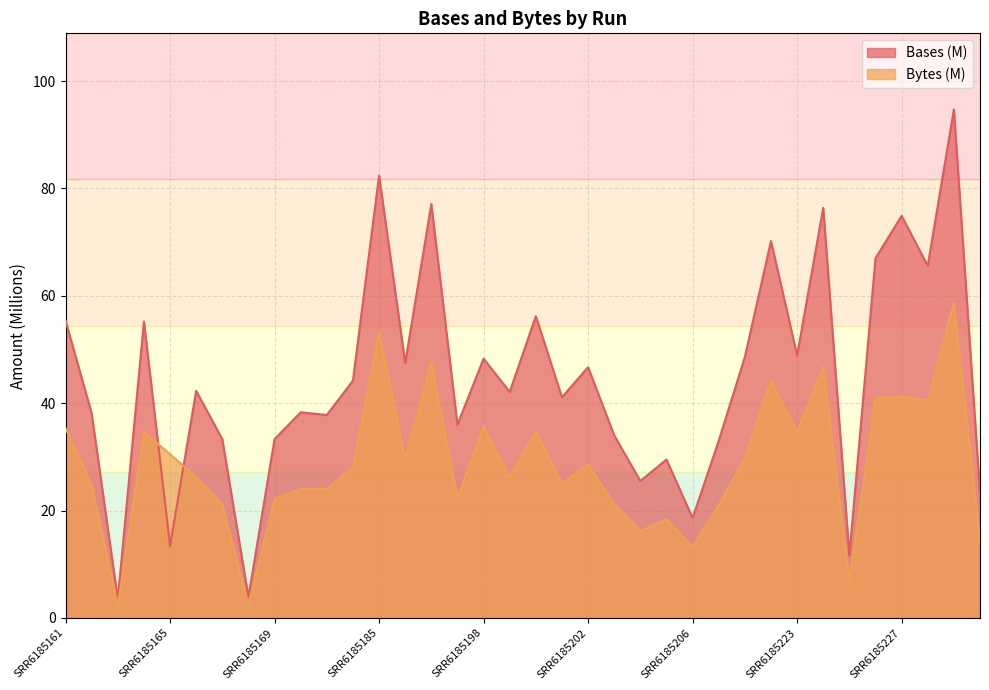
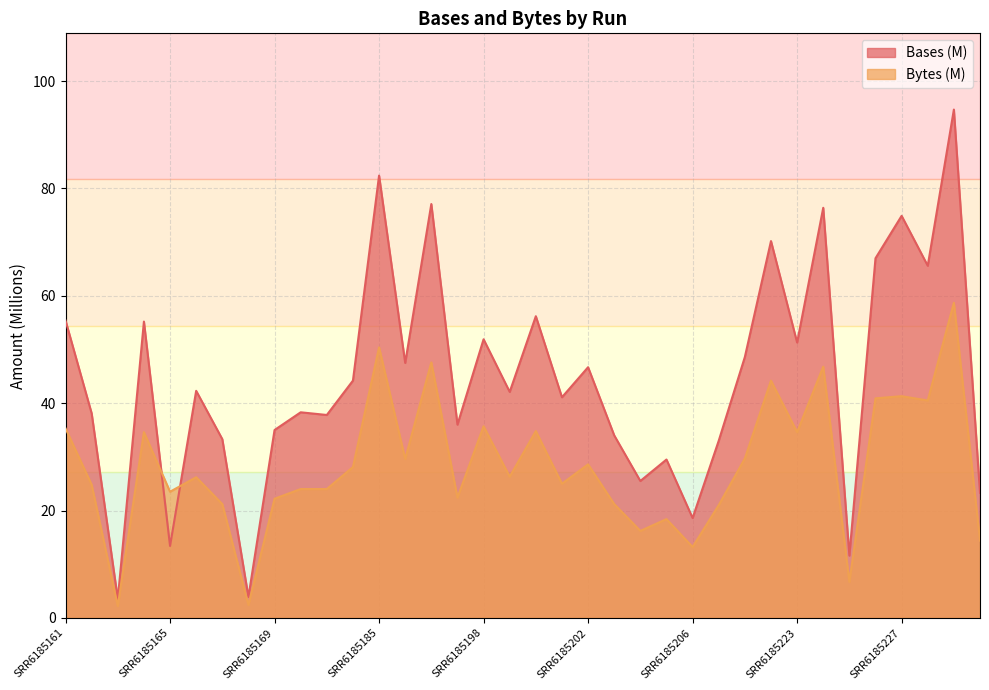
Bytes (M), SRR6185165: 31 -> 24
Bases (M), SRR6185169: 33 -> 35
Bytes (M), SRR6185185: 53 -> 50
Bases (M), SRR6185198: 48 -> 52
Bases (M), SRR6185223: 49 -> 51
